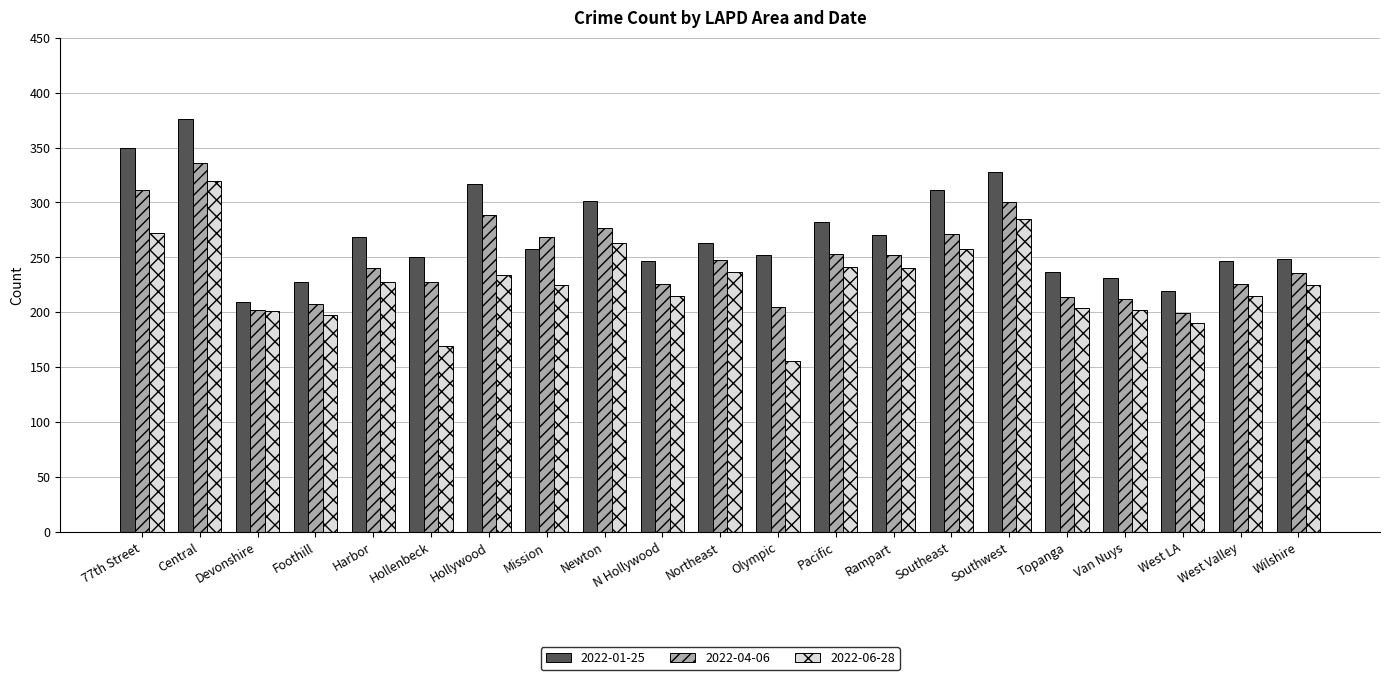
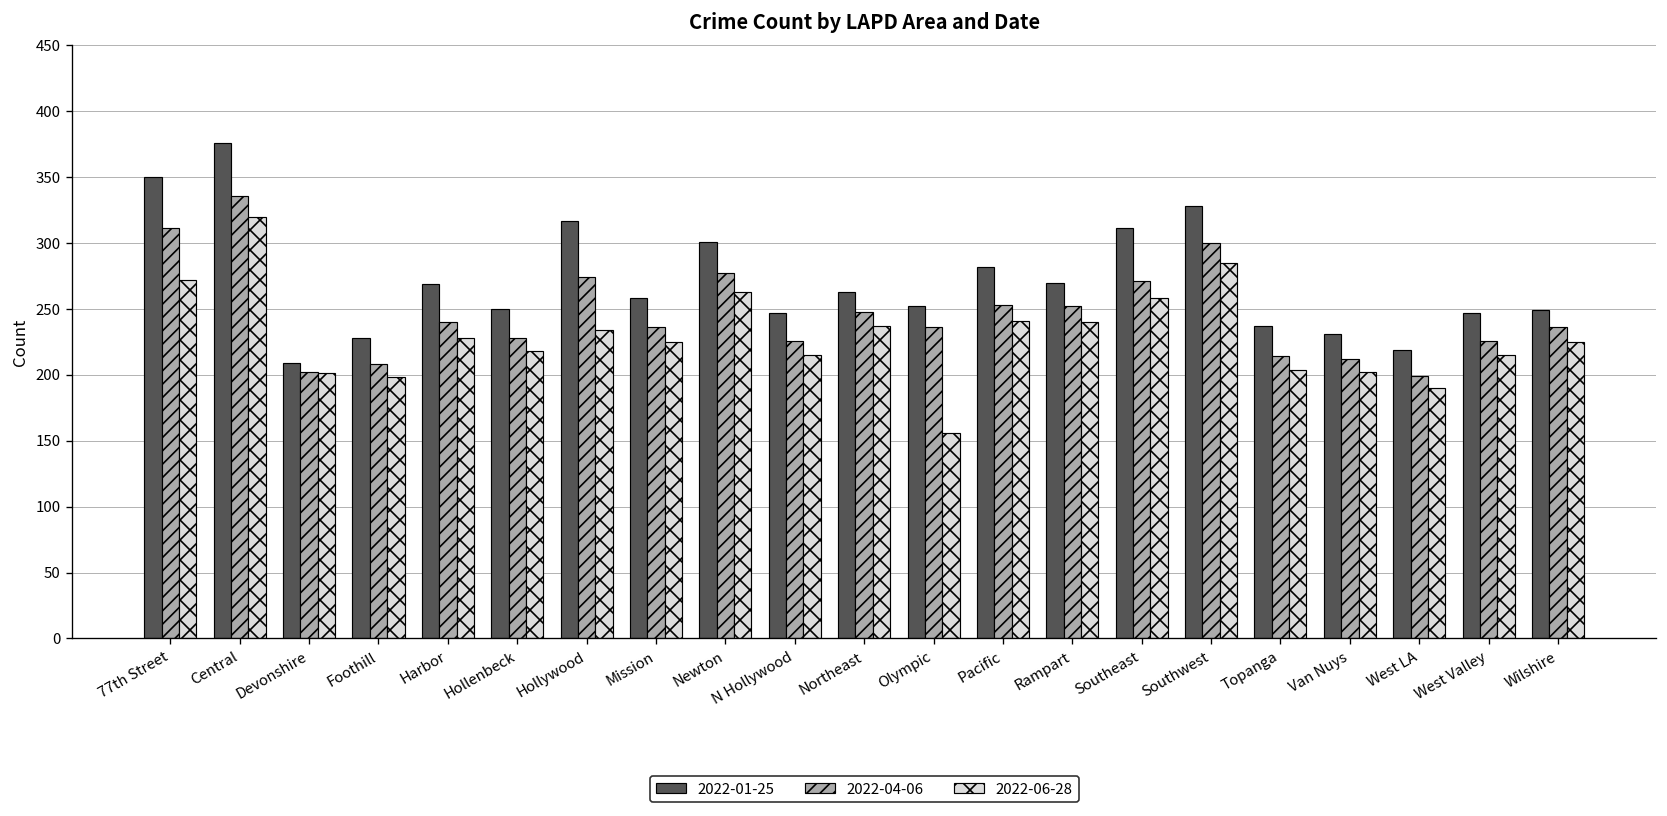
2022-06-28, Hollenbeck: 169 -> 218
2022-04-06, Hollywood: 289 -> 274
2022-04-06, Mission: 269 -> 236
2022-04-06, Olympic: 205 -> 236
